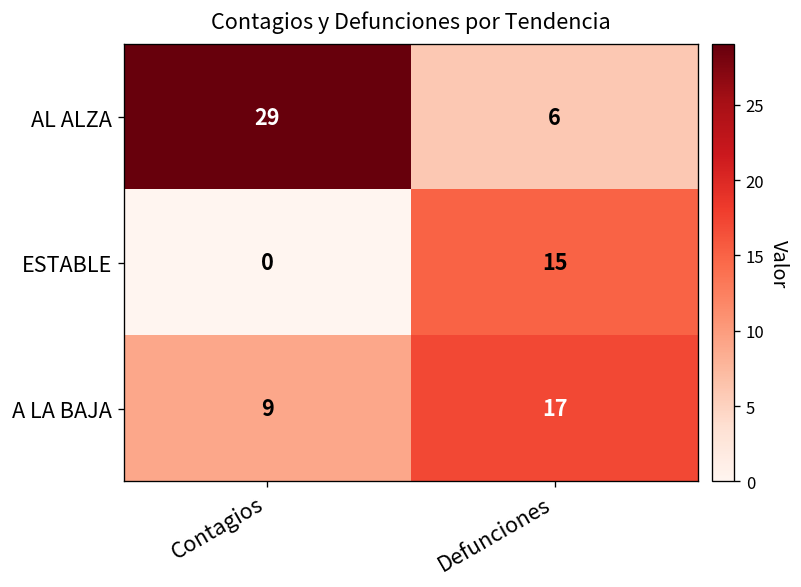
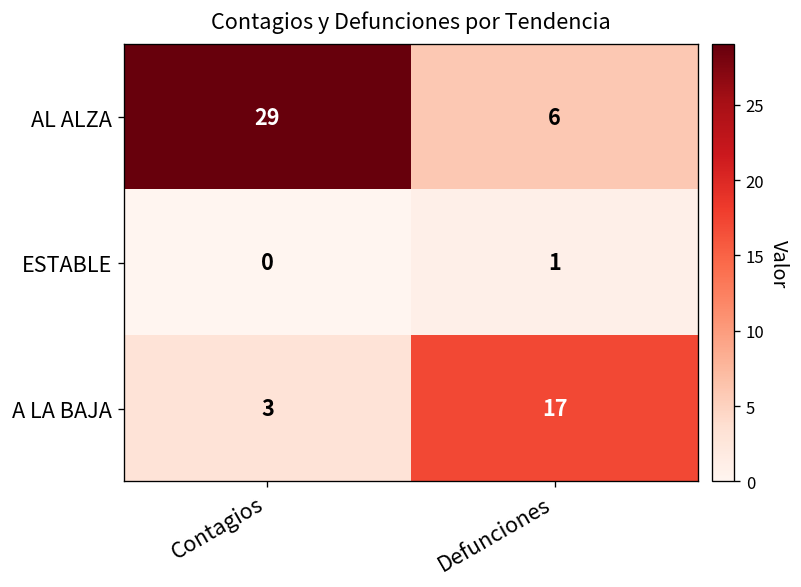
ESTABLE, Defunciones: 15 -> 1
A LA BAJA, Contagios: 9 -> 3
